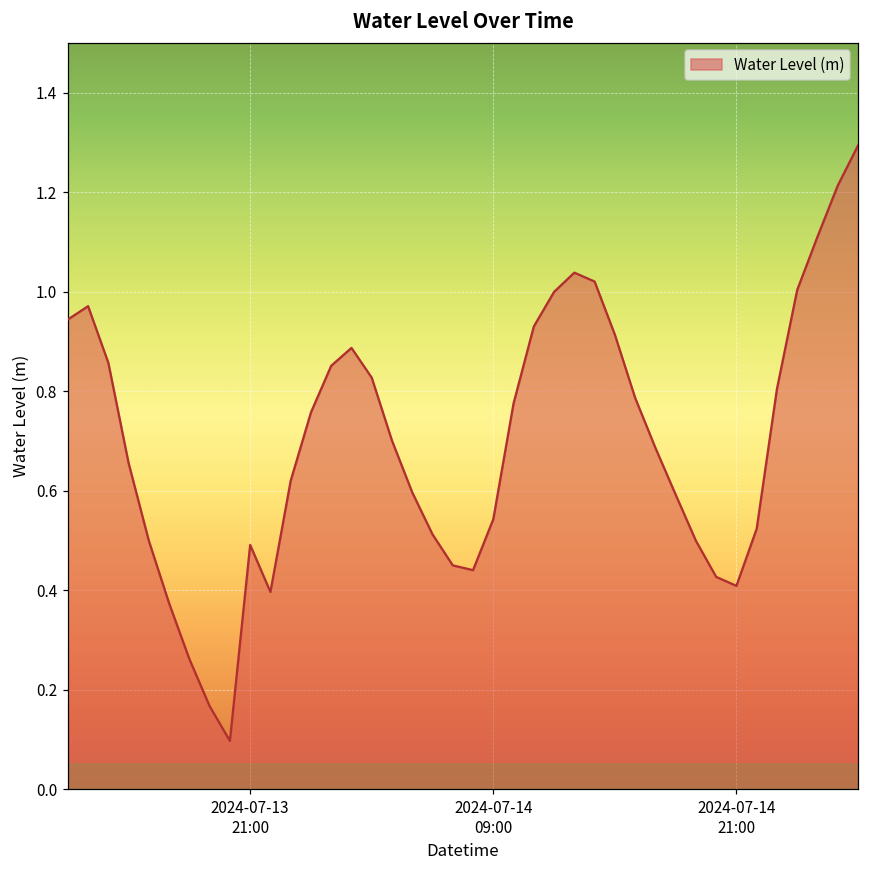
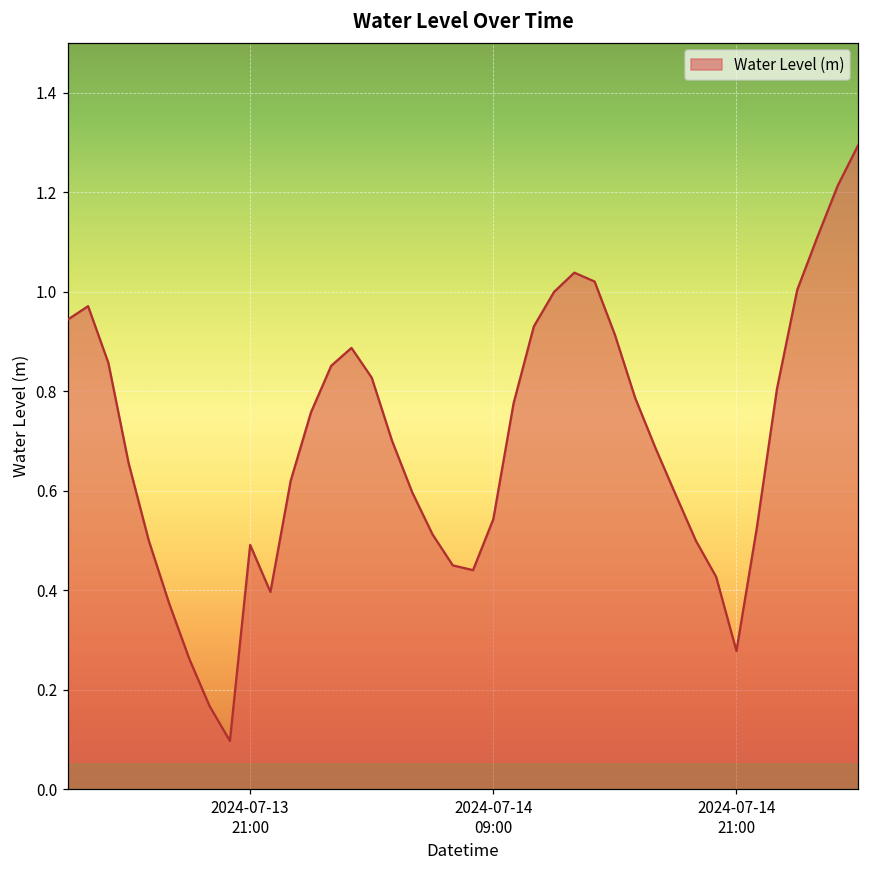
2024-07-14 21:00: 0.41 -> 0.28
